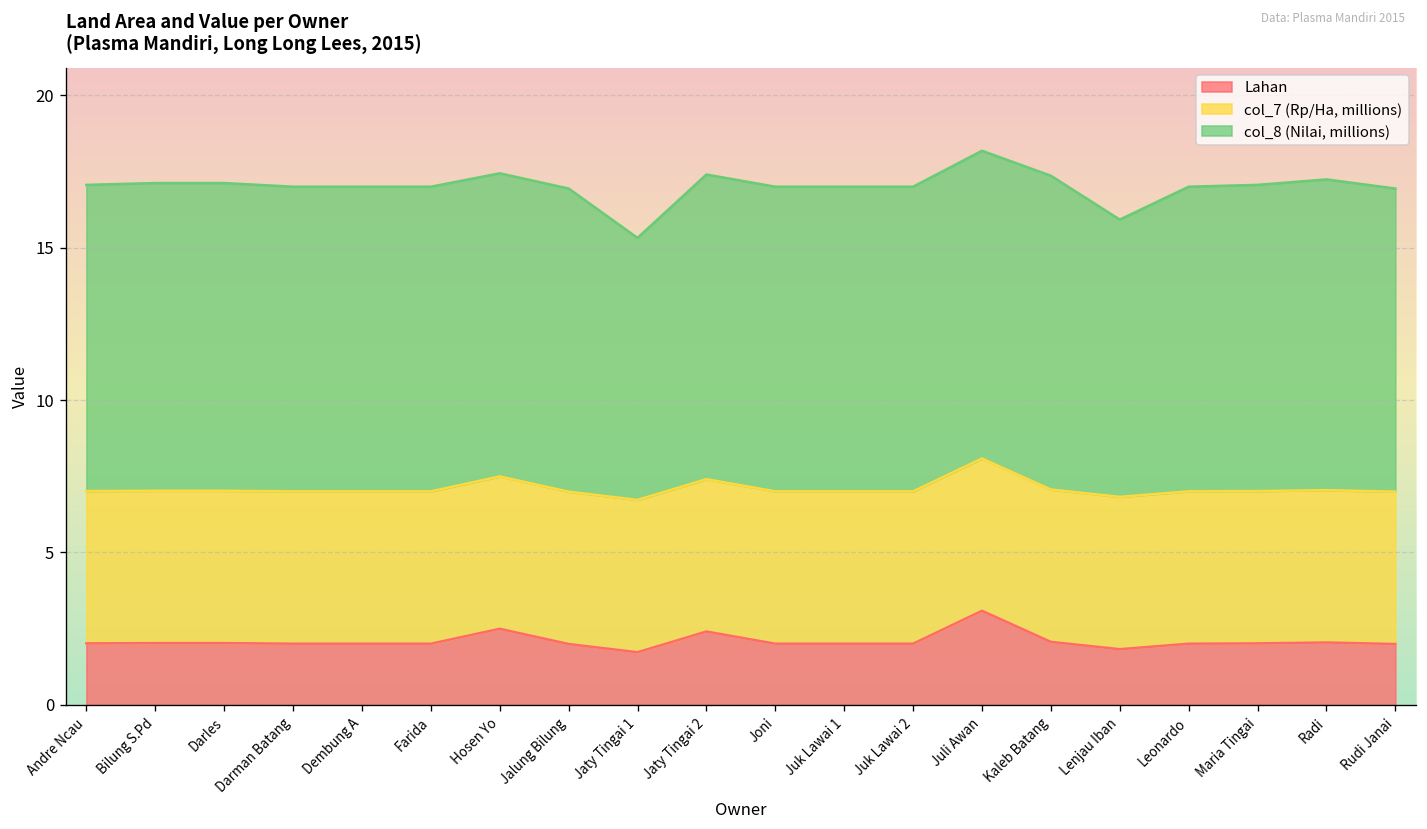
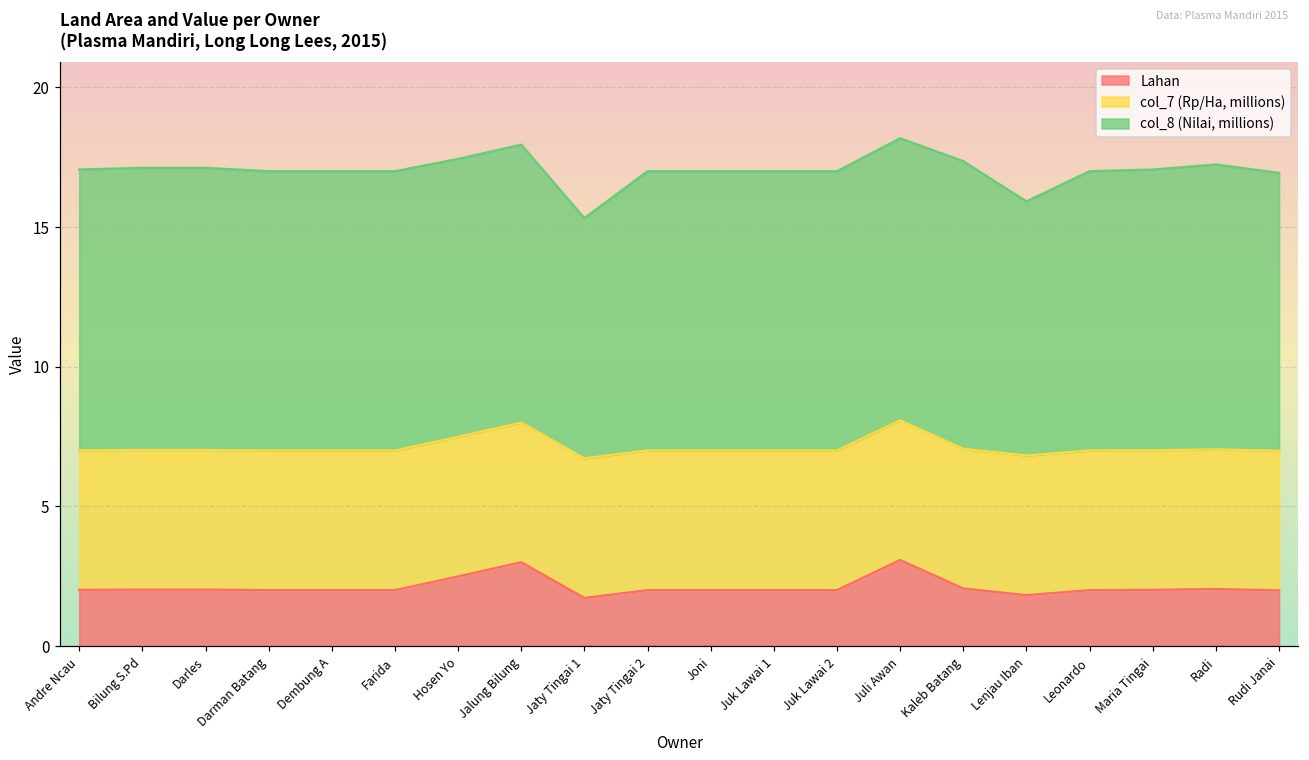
Lahan, Jalung Bilung: 2.0 -> 3.0
Lahan, Jaty Tingai 2: 2.4 -> 2.0
